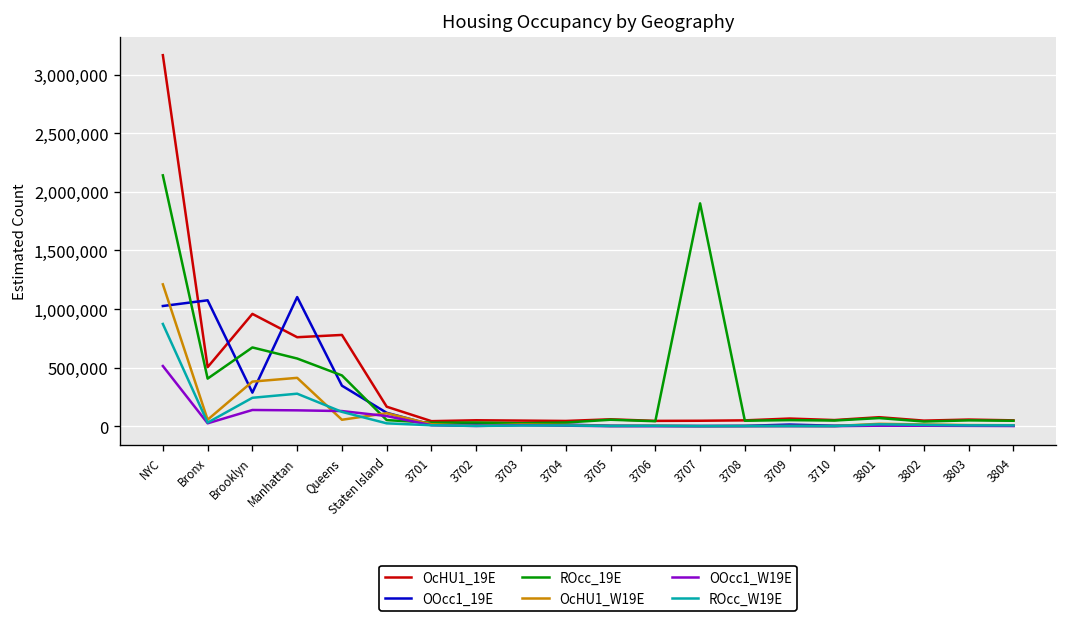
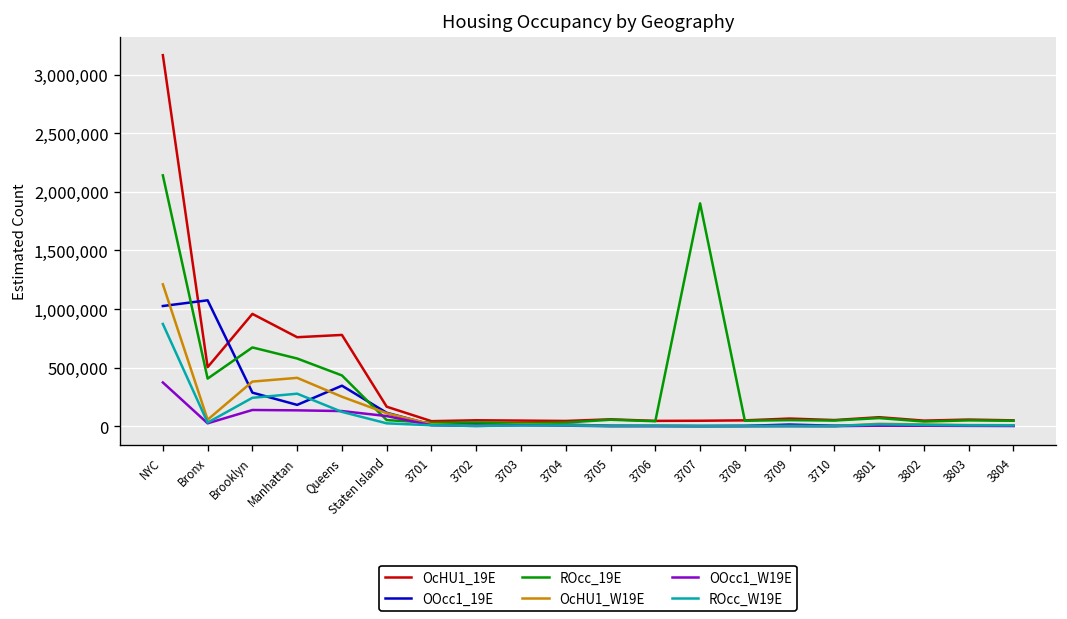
OOcc1_W19E, NYC: 500,000 -> 400,000
OOcc1_19E, Manhattan: 1,100,000 -> 200,000
OcHU1_W19E, Queens: 100,000 -> 300,000
